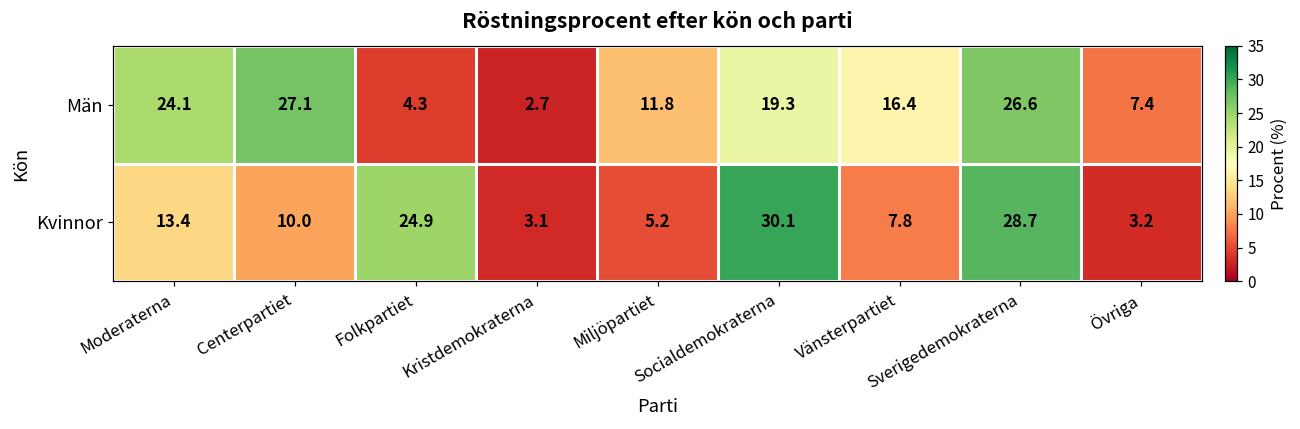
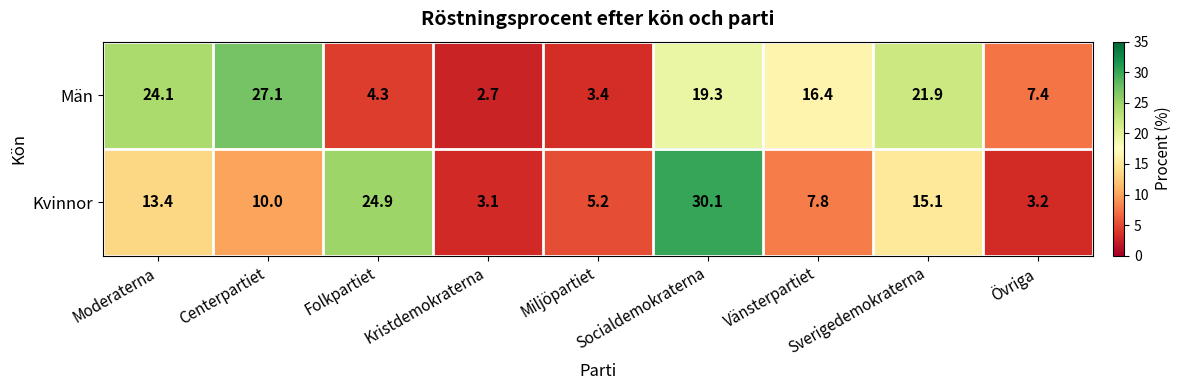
Män, Miljöpartiet: 11.8 -> 3.4
Män, Sverigedemokraterna: 26.6 -> 21.9
Kvinnor, Sverigedemokraterna: 28.7 -> 15.1
